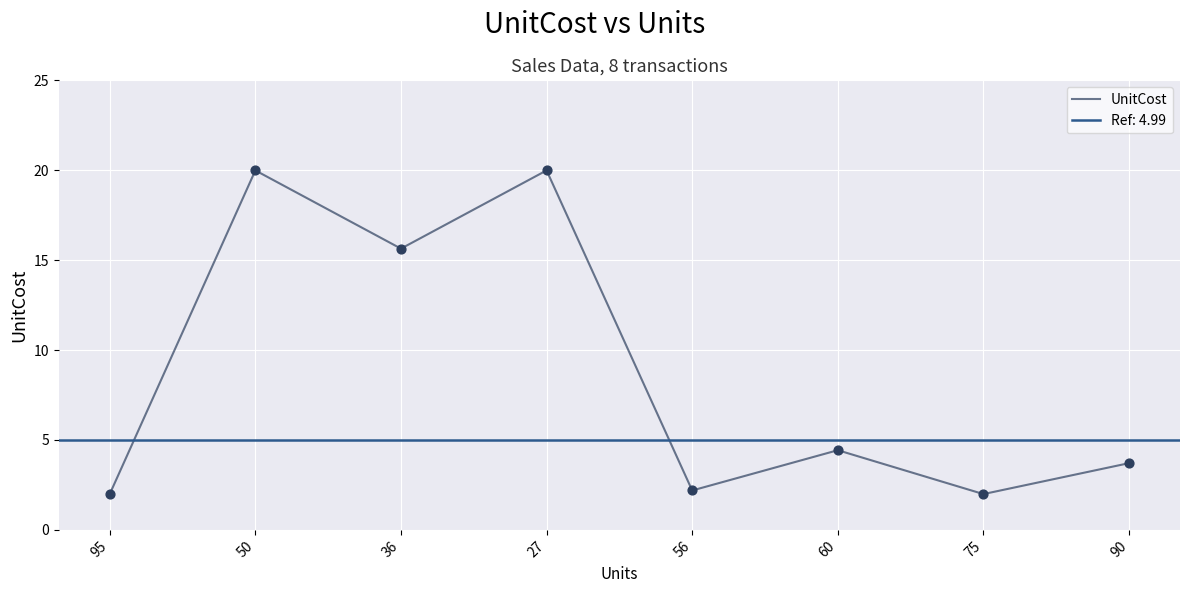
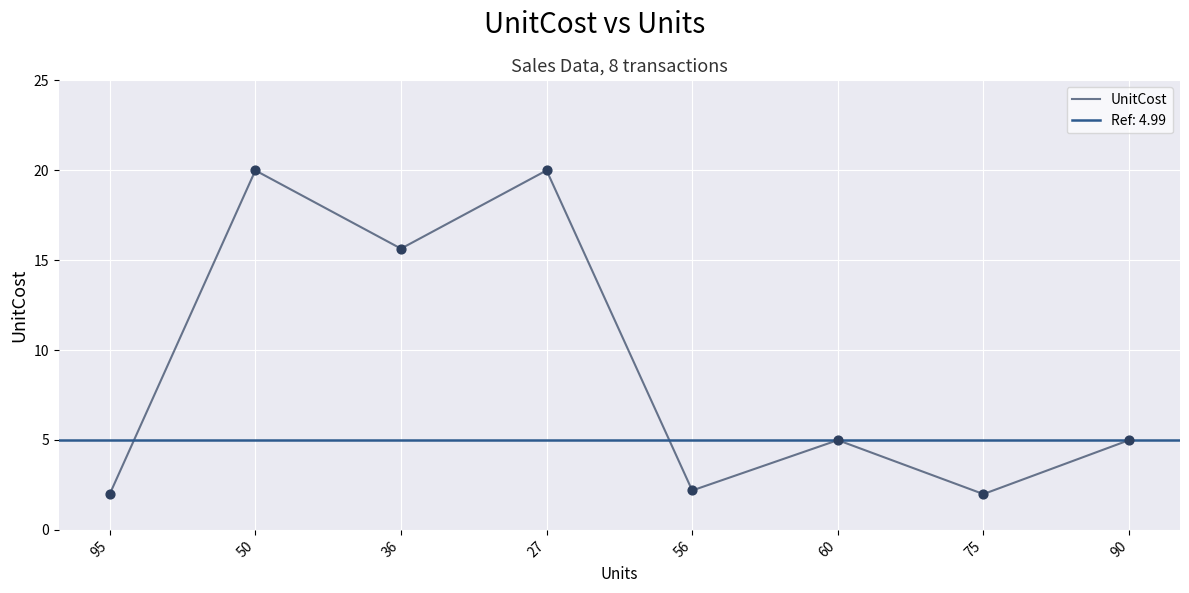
60: 4.4 -> 5.0
90: 3.7 -> 5.0
